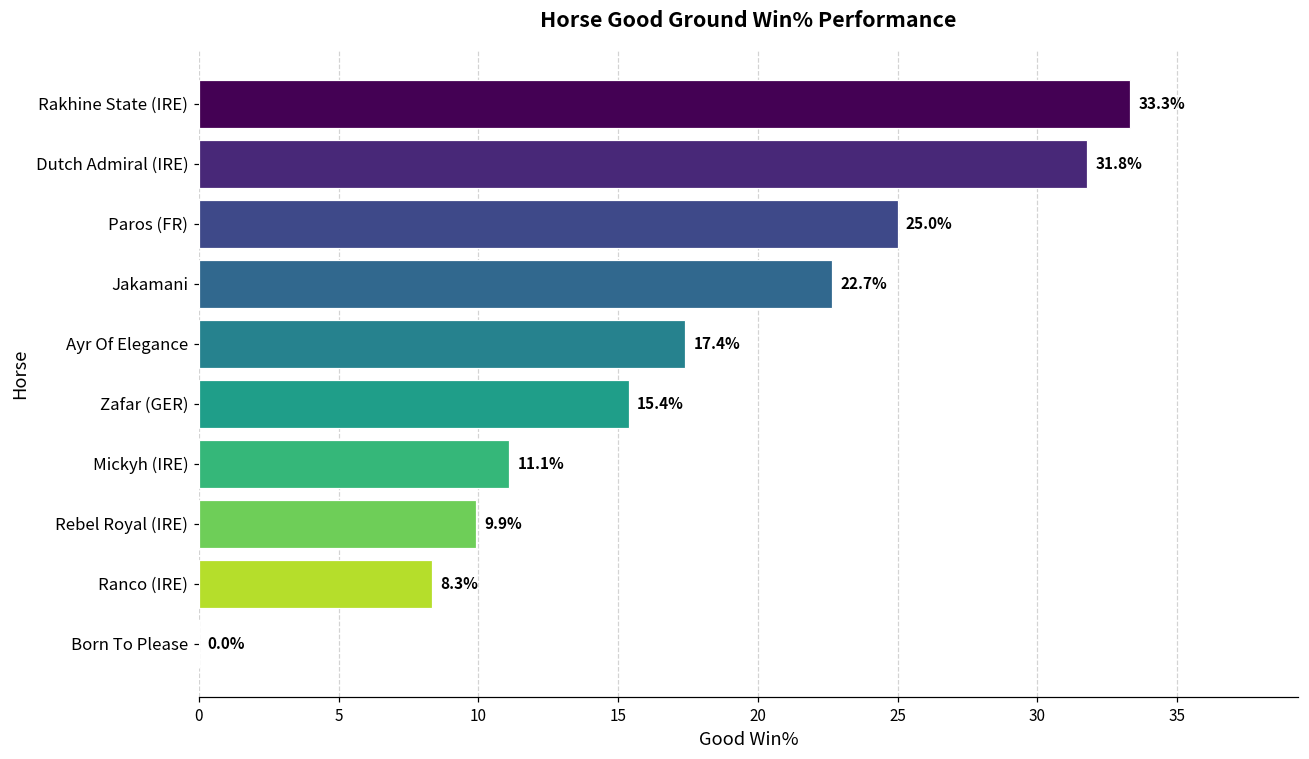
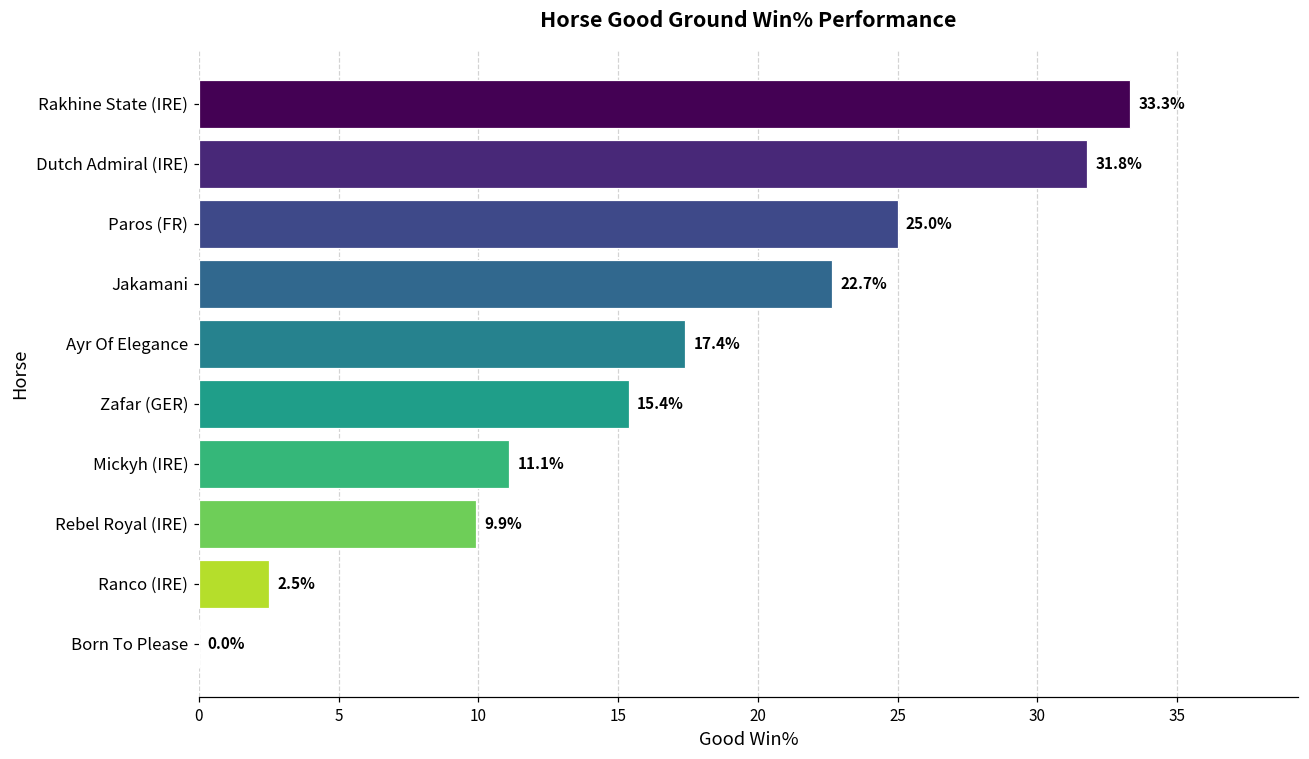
Ranco (IRE): 8.3% -> 2.5%
